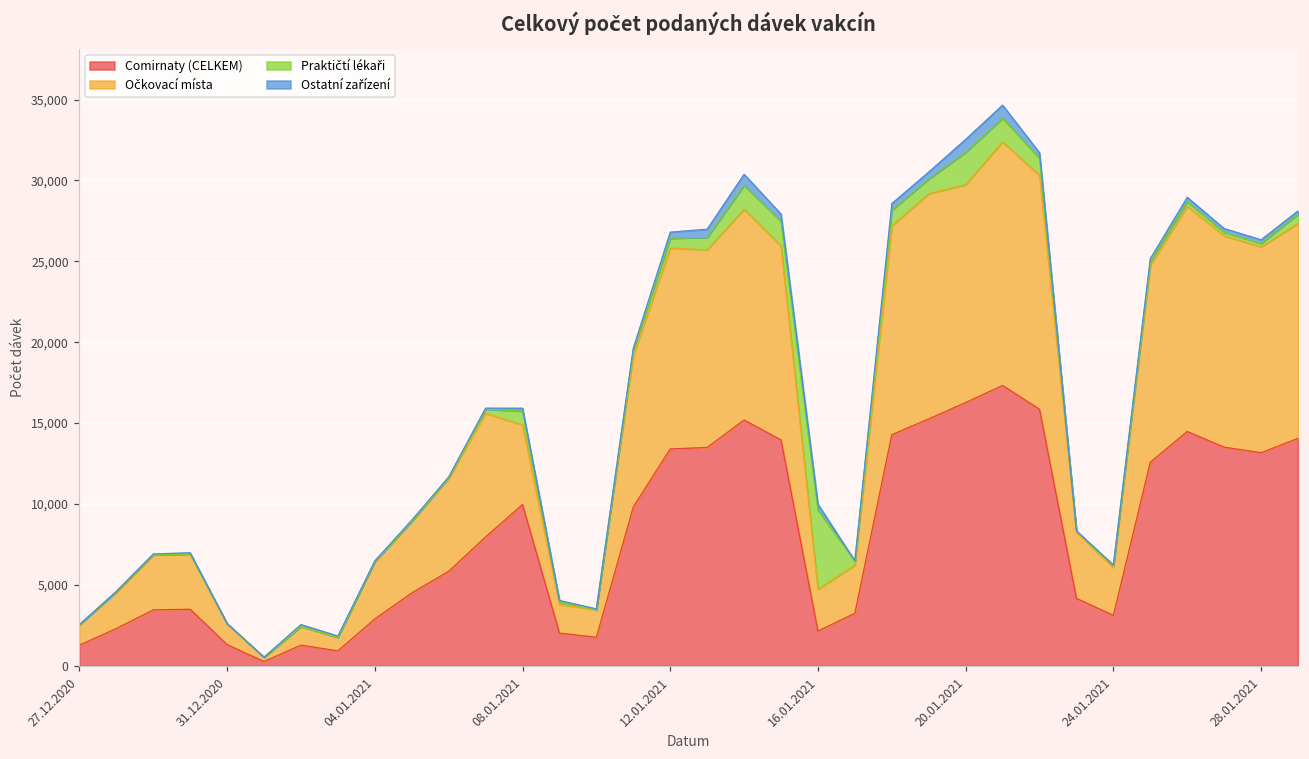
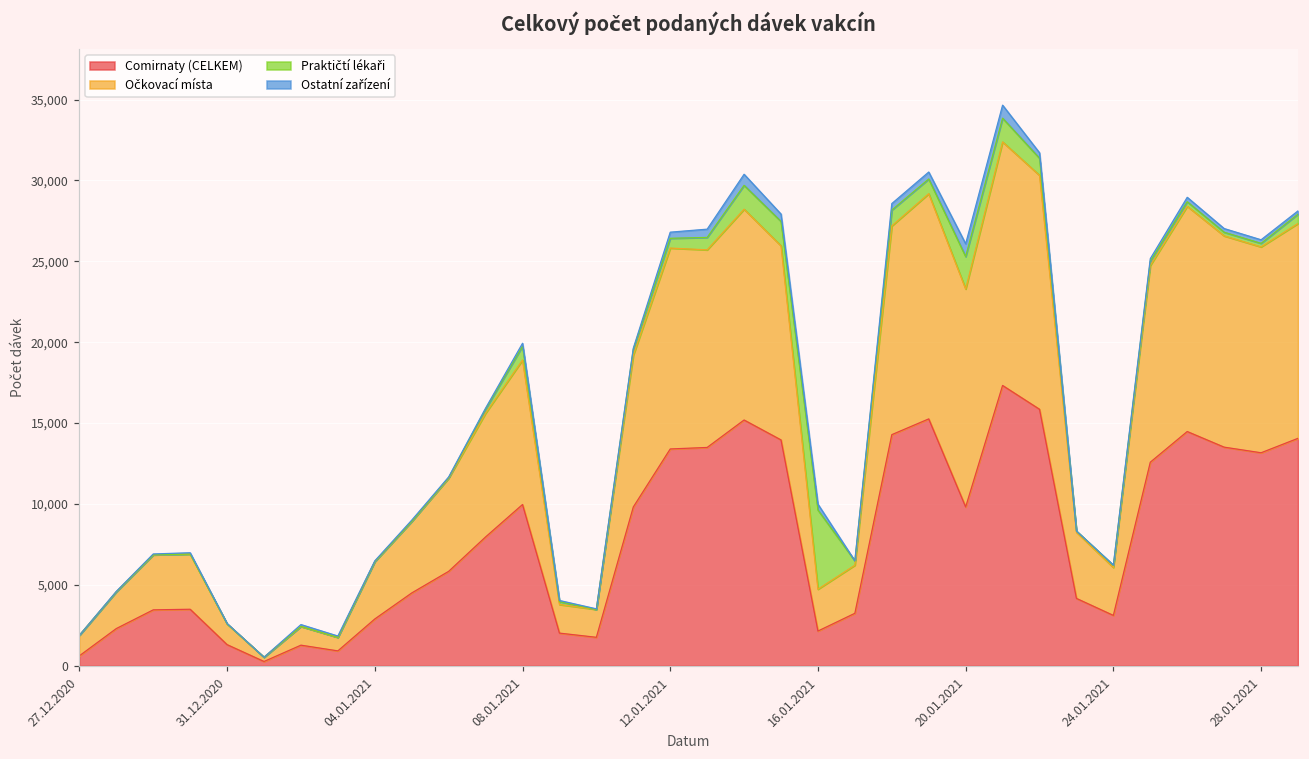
Comirnaty (CELKEM), 27.12.2020: 1,300 -> 600
Očkovací místa, 08.01.2021: 4,900 -> 8,900
Comirnaty (CELKEM), 20.01.2021: 16,300 -> 9,800
